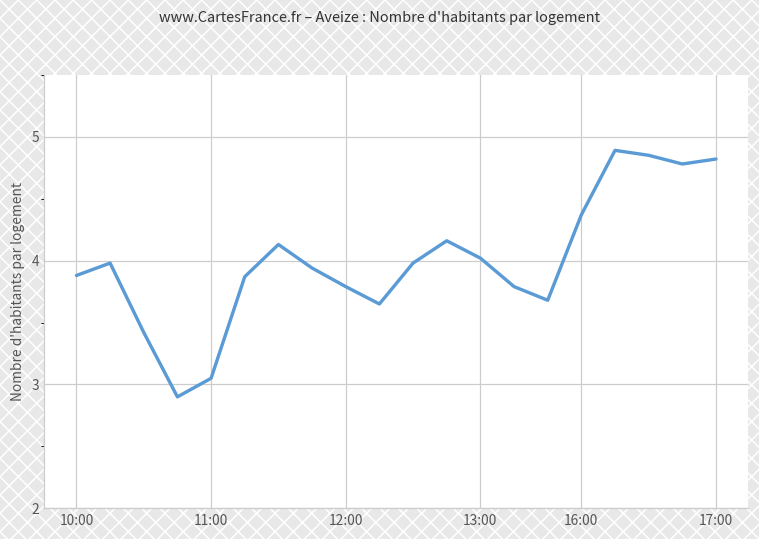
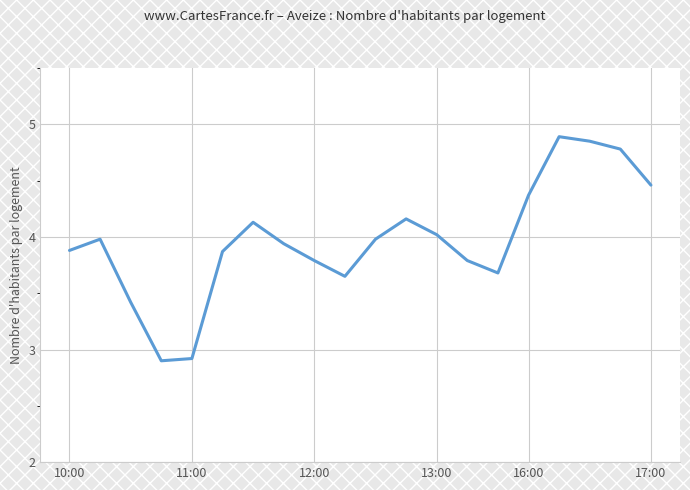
11:00: 3.05 -> 2.92
17:00: 4.82 -> 4.46
